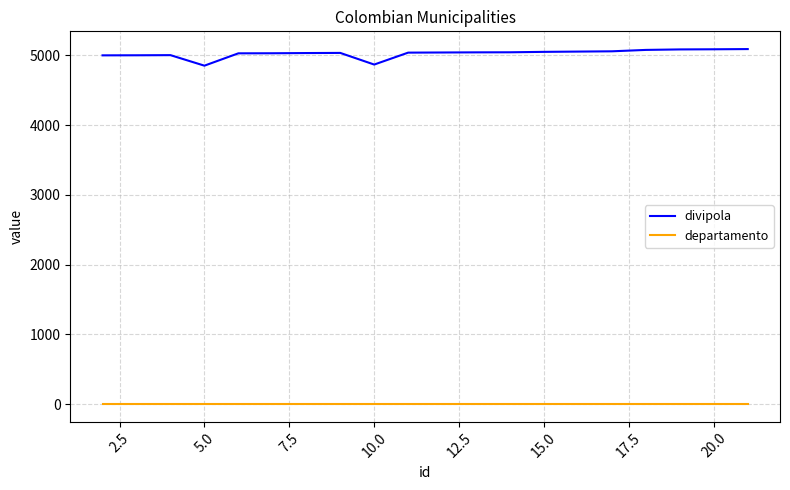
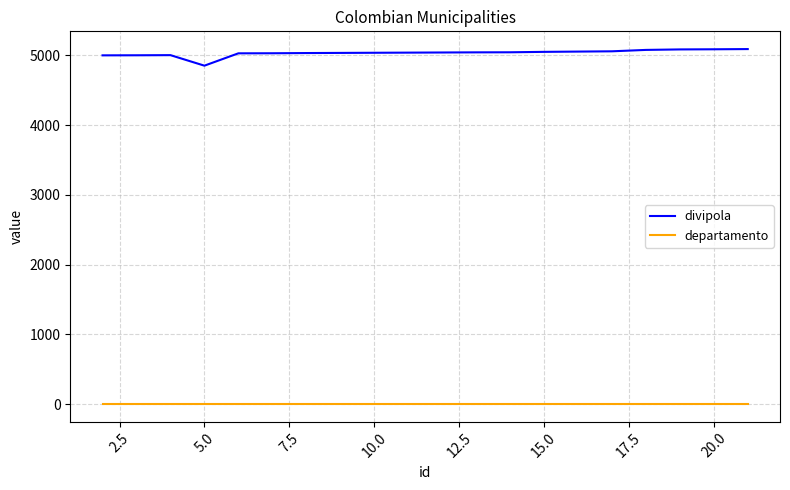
divipola, 10.0: 4900 -> 5000
